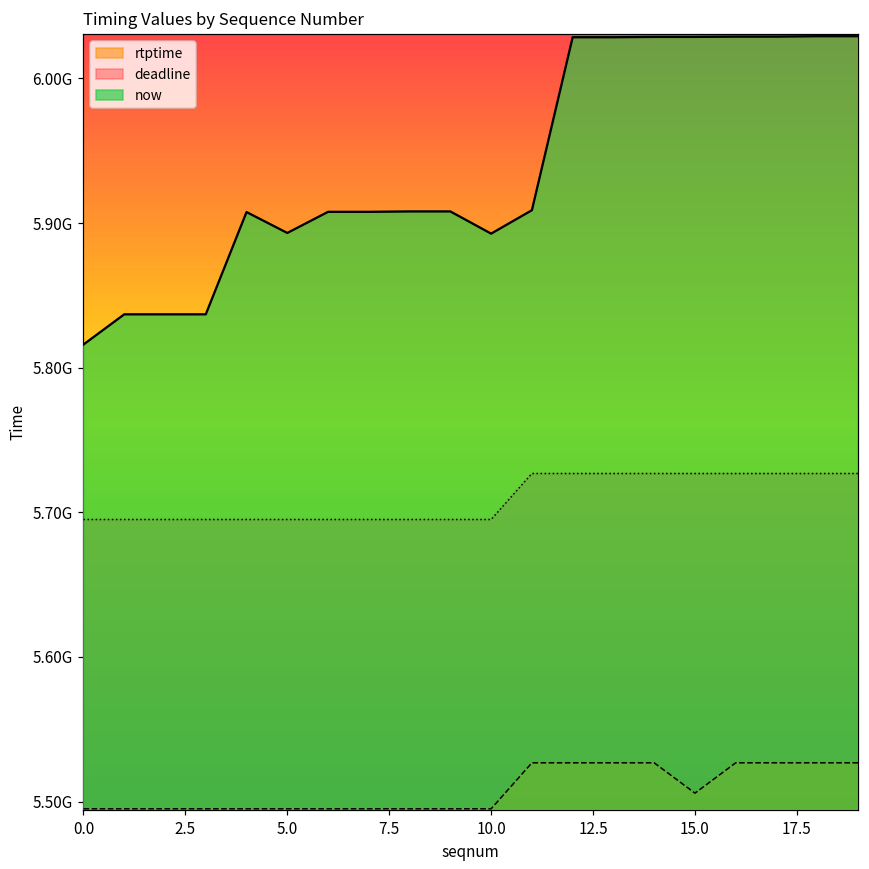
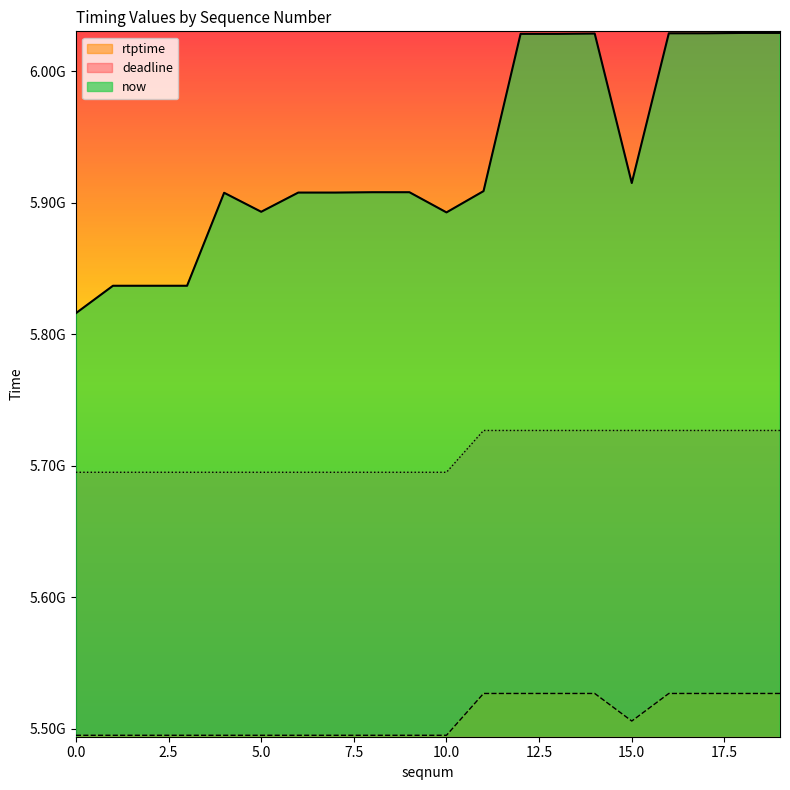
now, 15.0: 6029000000 -> 5915000000
